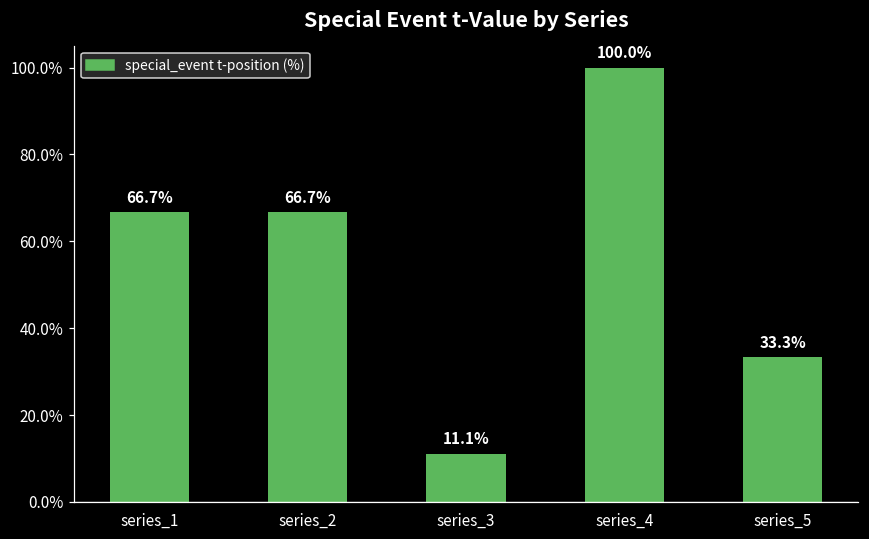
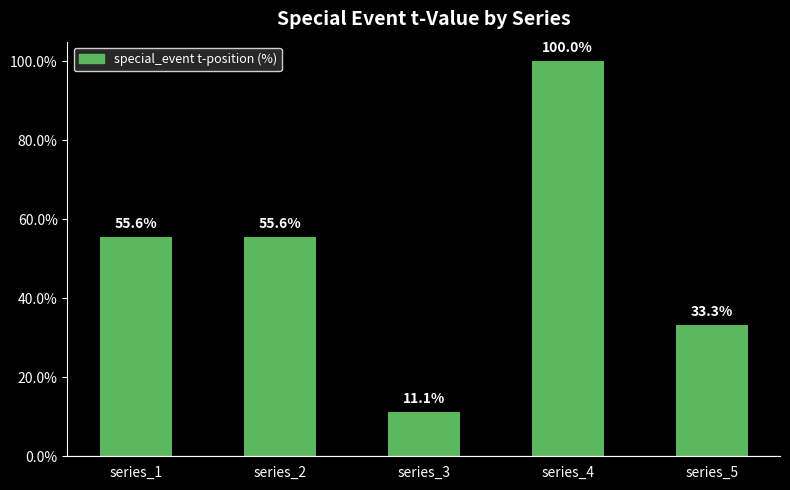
series_1: 66.7% -> 55.6%
series_2: 66.7% -> 55.6%
